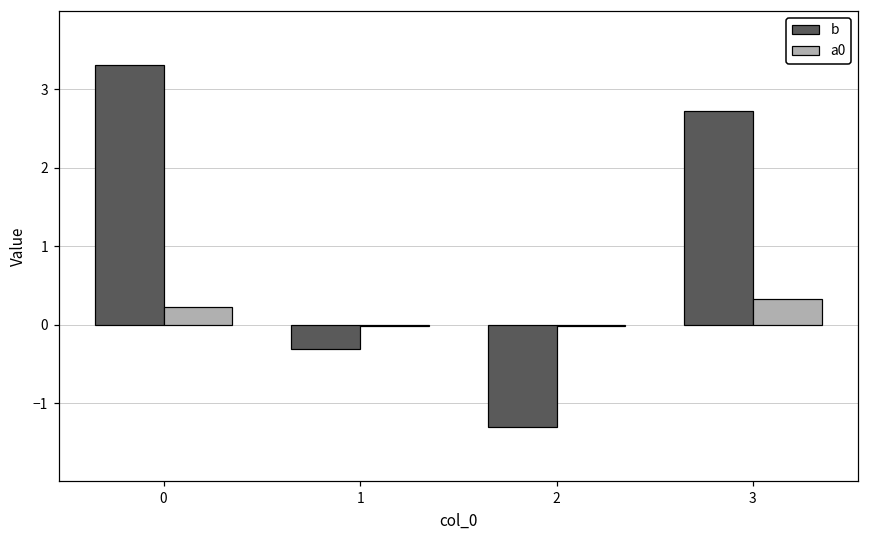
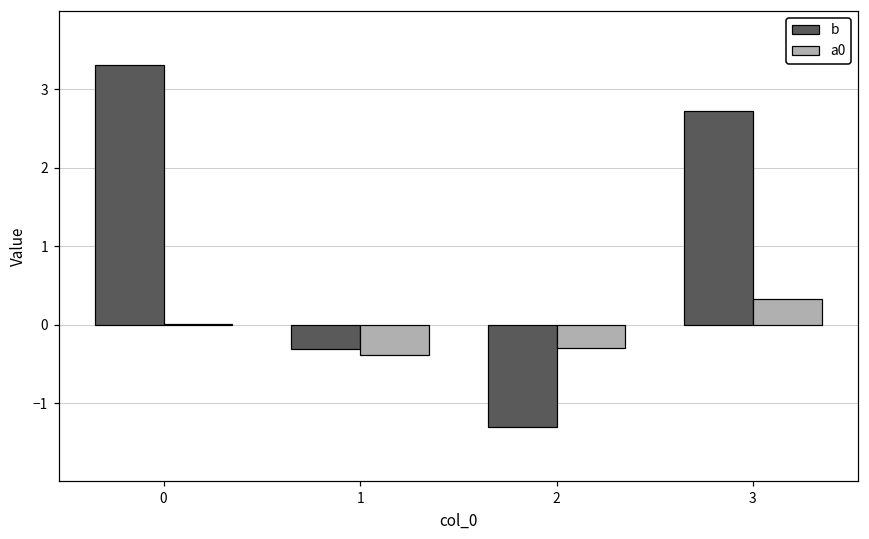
a0, 0: 0.2 -> 0.0
a0, 1: 0.0 -> -0.4
a0, 2: 0.0 -> -0.3
